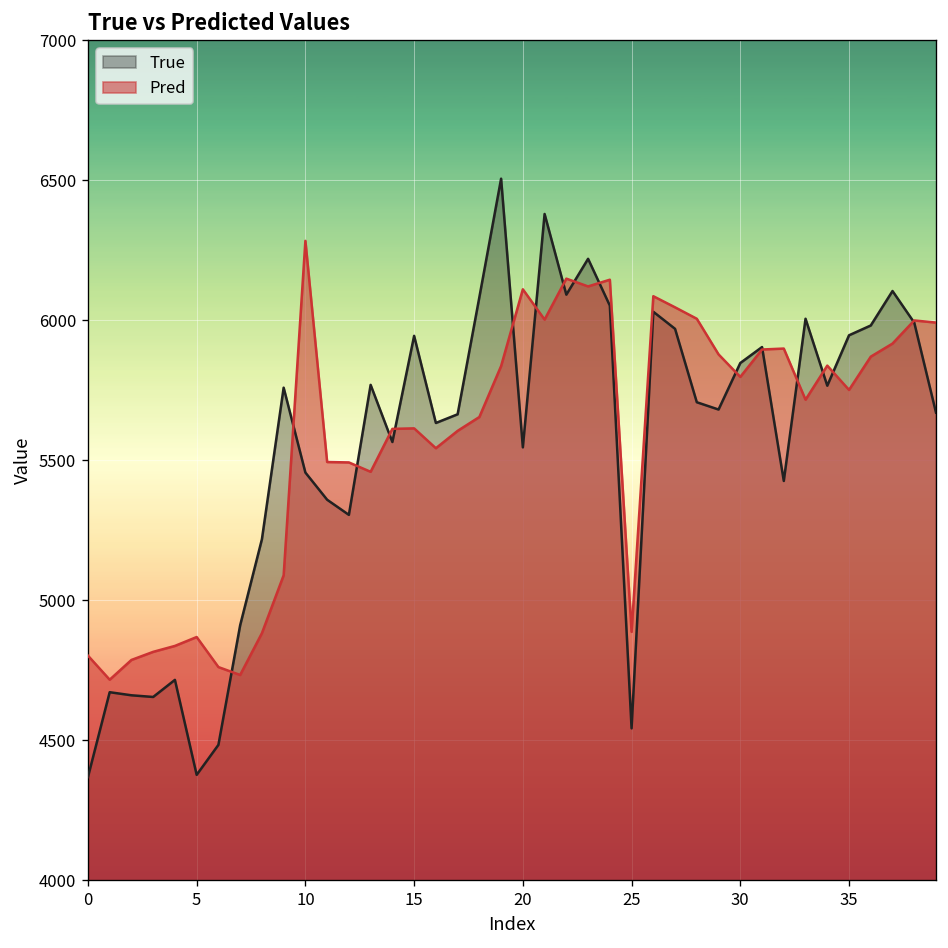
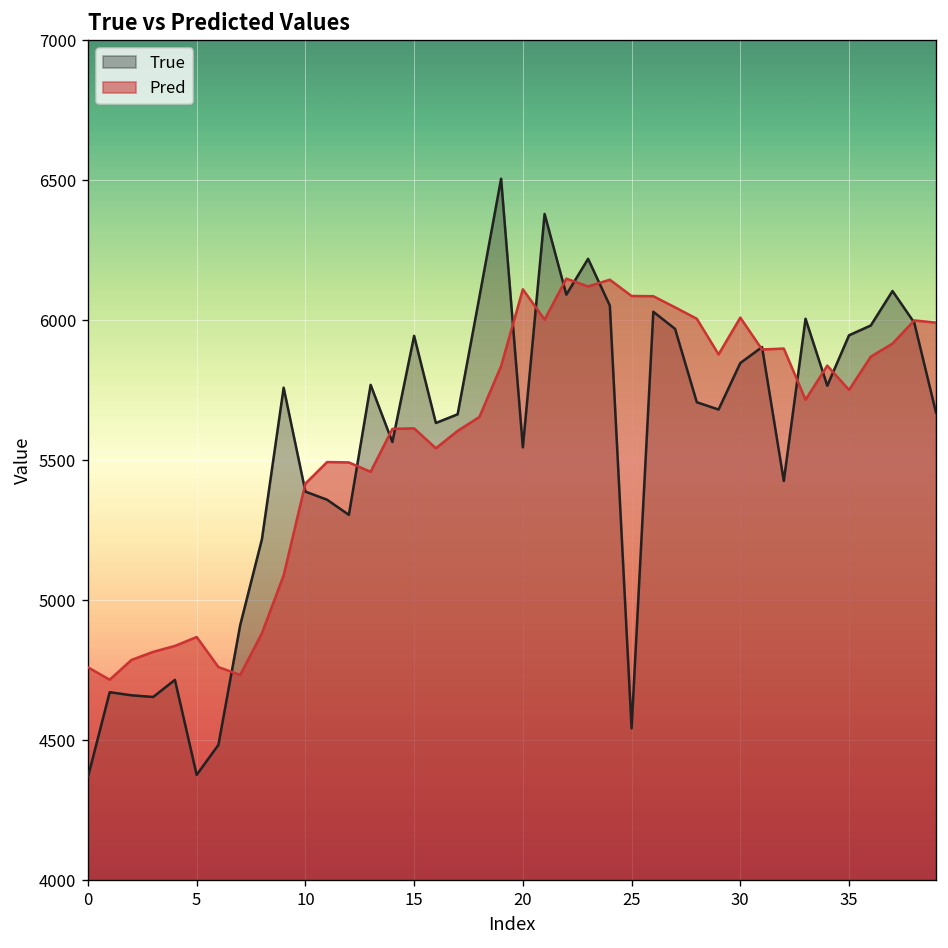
Pred, 0: 4800 -> 4760
True, 10: 5460 -> 5390
Pred, 10: 6280 -> 5420
Pred, 25: 4890 -> 6090
Pred, 30: 5800 -> 6010
